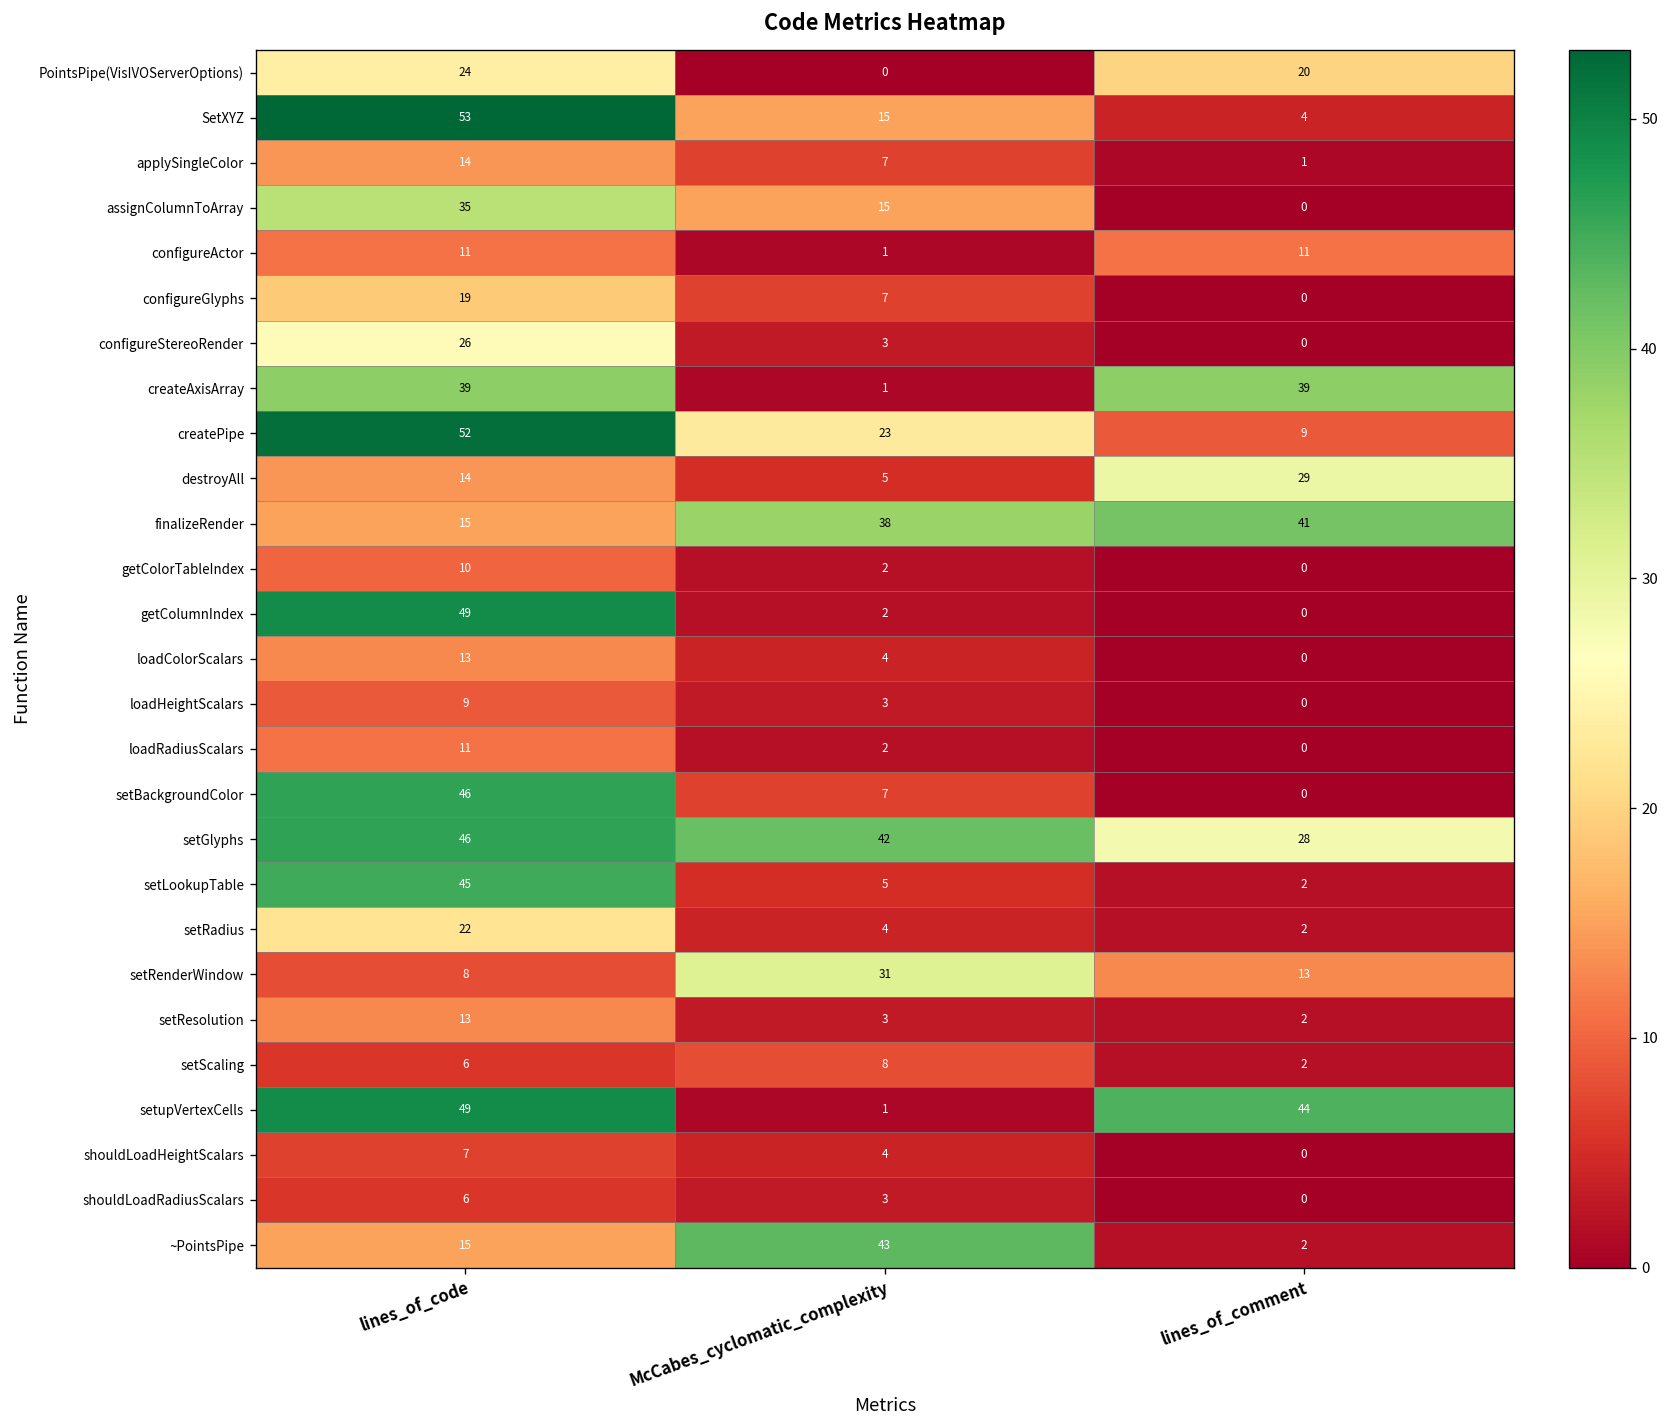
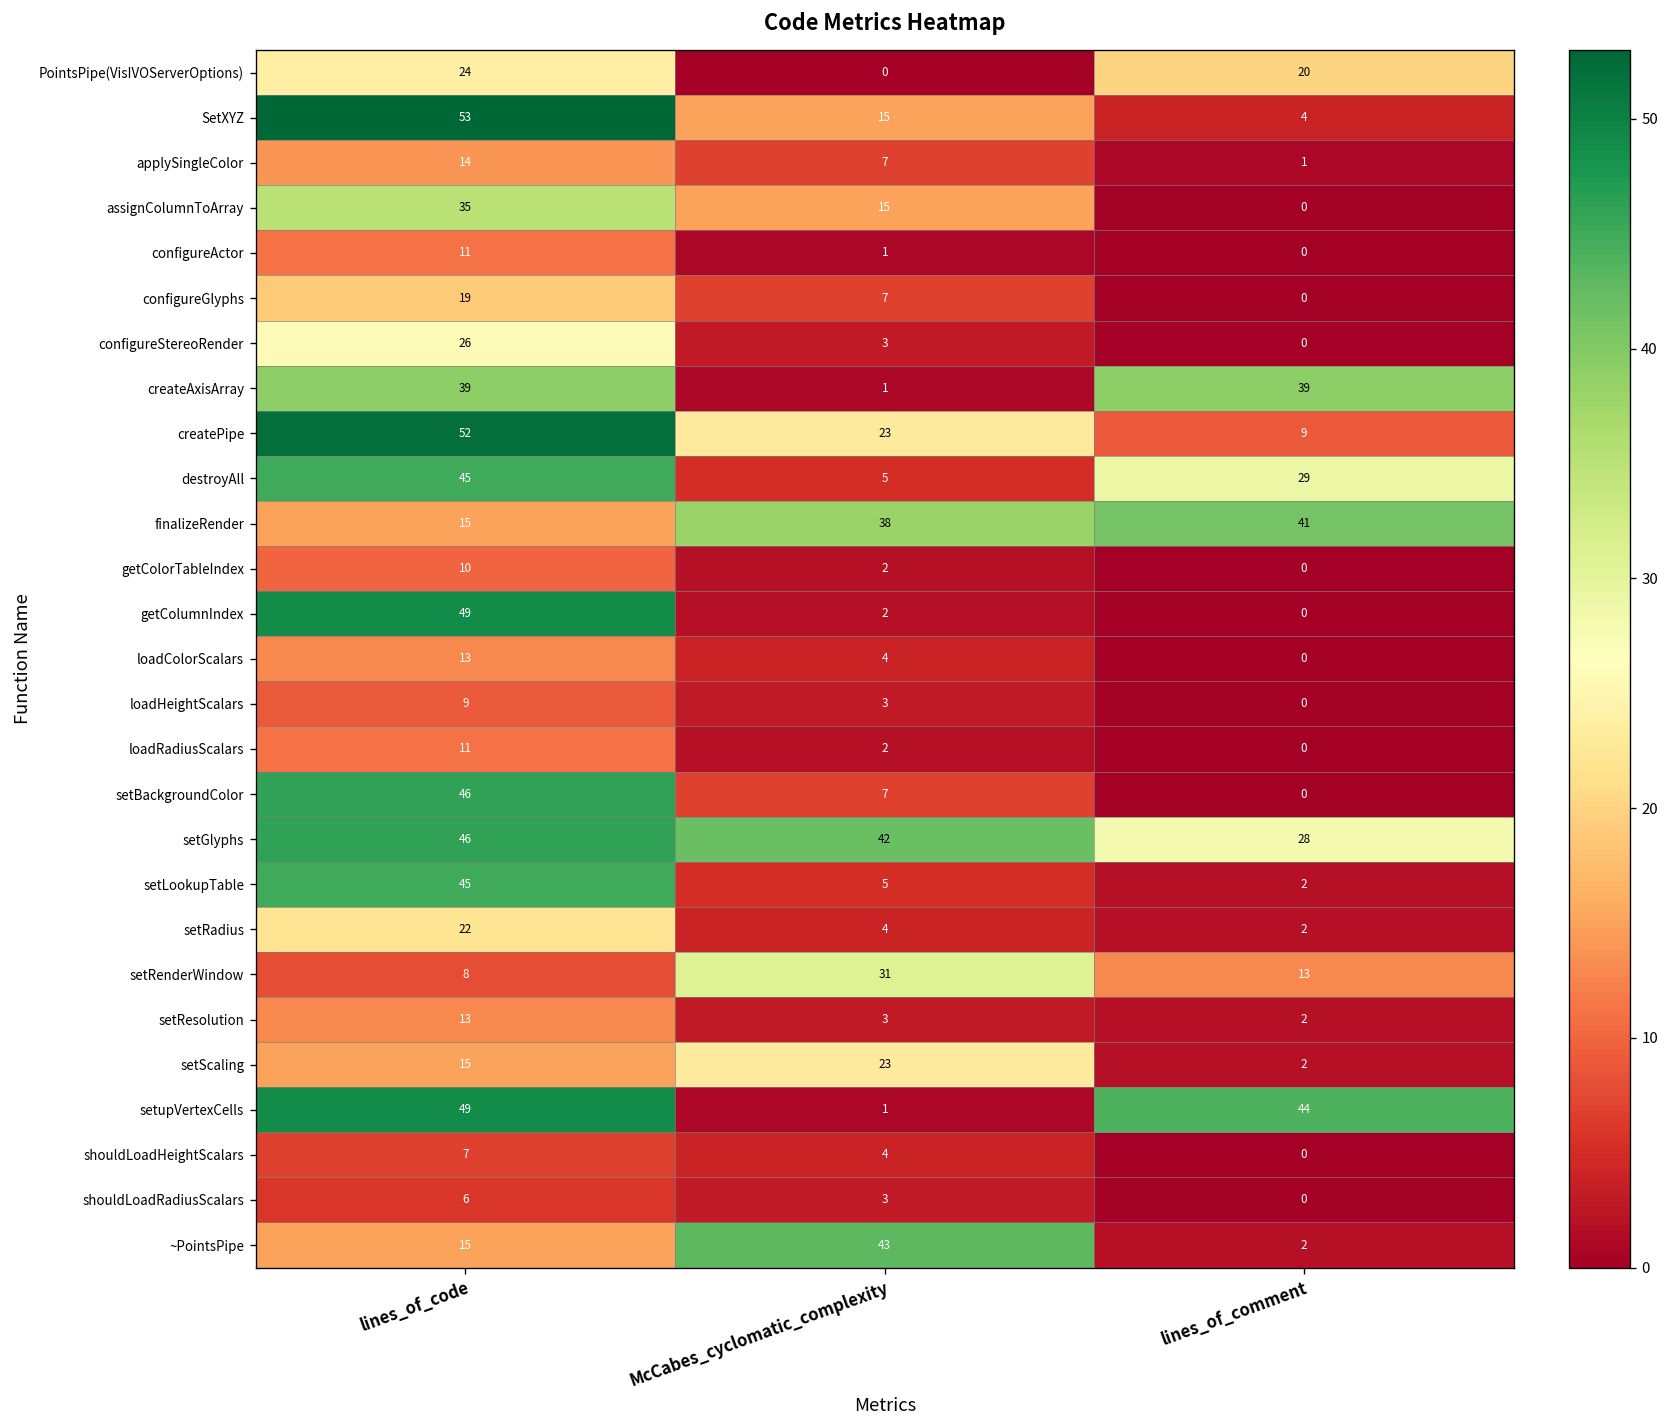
configureActor, lines_of_comment: 11 -> 0
destroyAll, lines_of_code: 14 -> 45
setScaling, lines_of_code: 6 -> 15
setScaling, McCabes_cyclomatic_complexity: 8 -> 23
